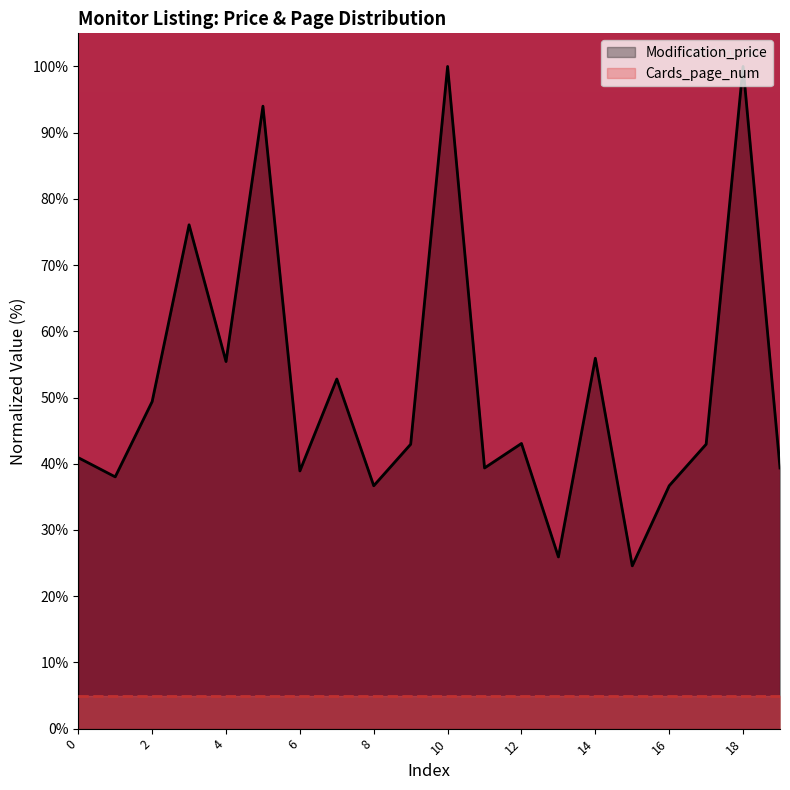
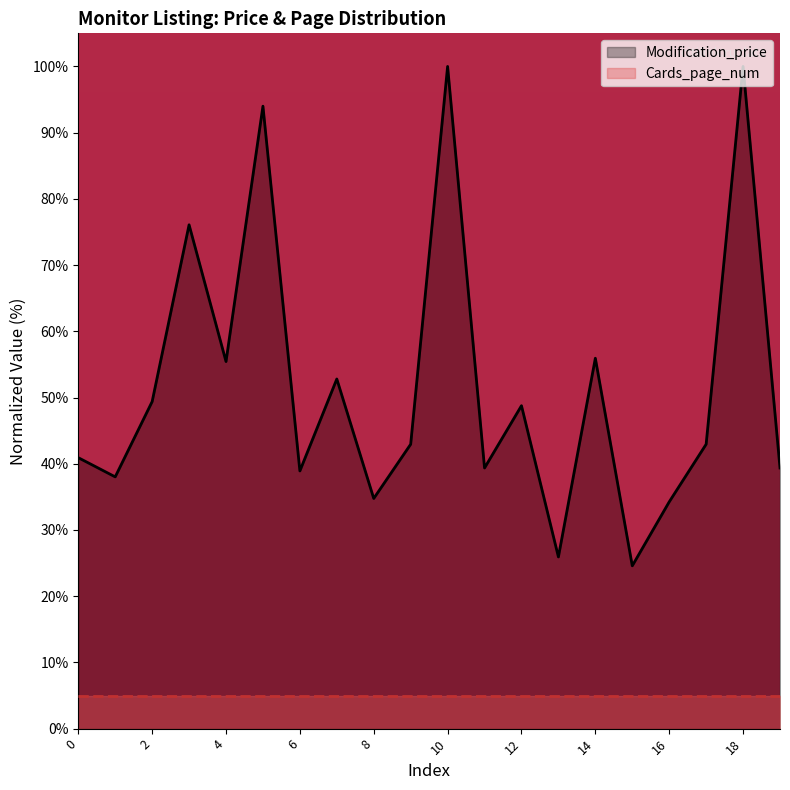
Modification_price, 8: 37% -> 35%
Modification_price, 12: 43% -> 49%
Modification_price, 16: 37% -> 34%
